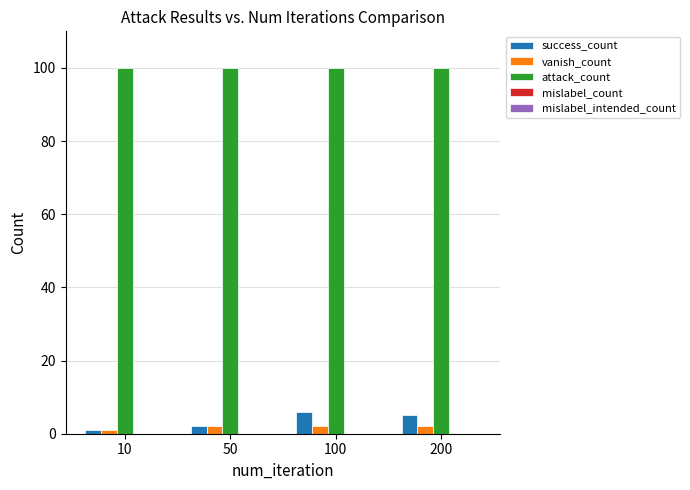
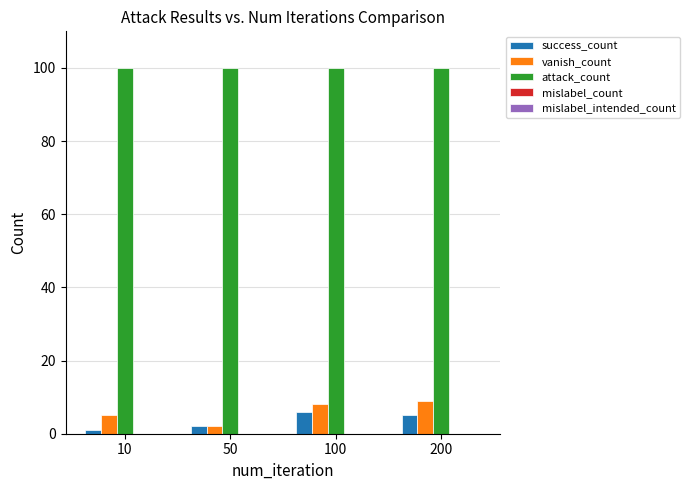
vanish_count, 10: 1 -> 5
vanish_count, 100: 2 -> 8
vanish_count, 200: 2 -> 9
